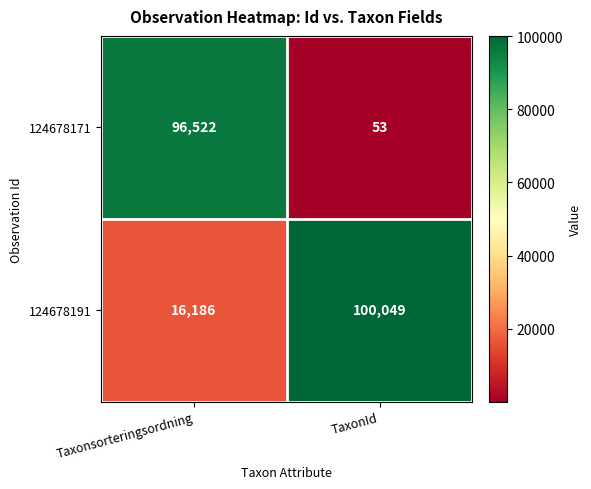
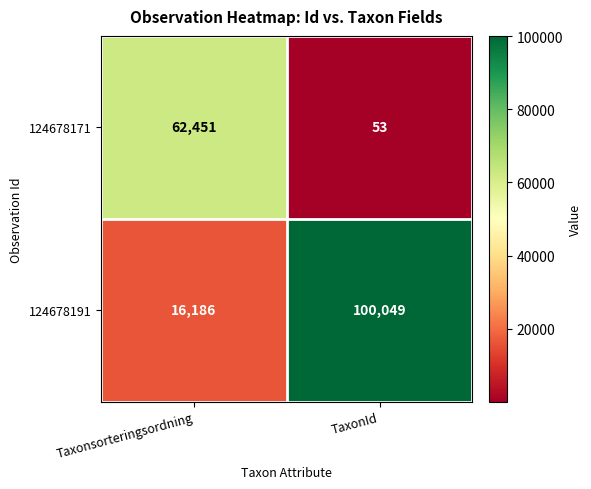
124678171, Taxonsorteringsordning: 96,522 -> 62,451
